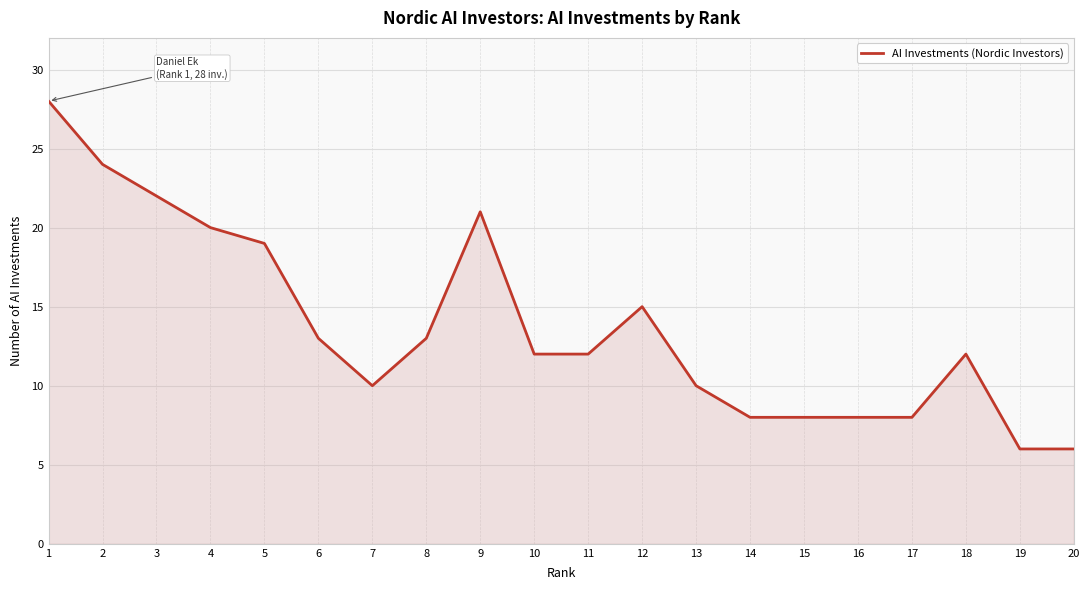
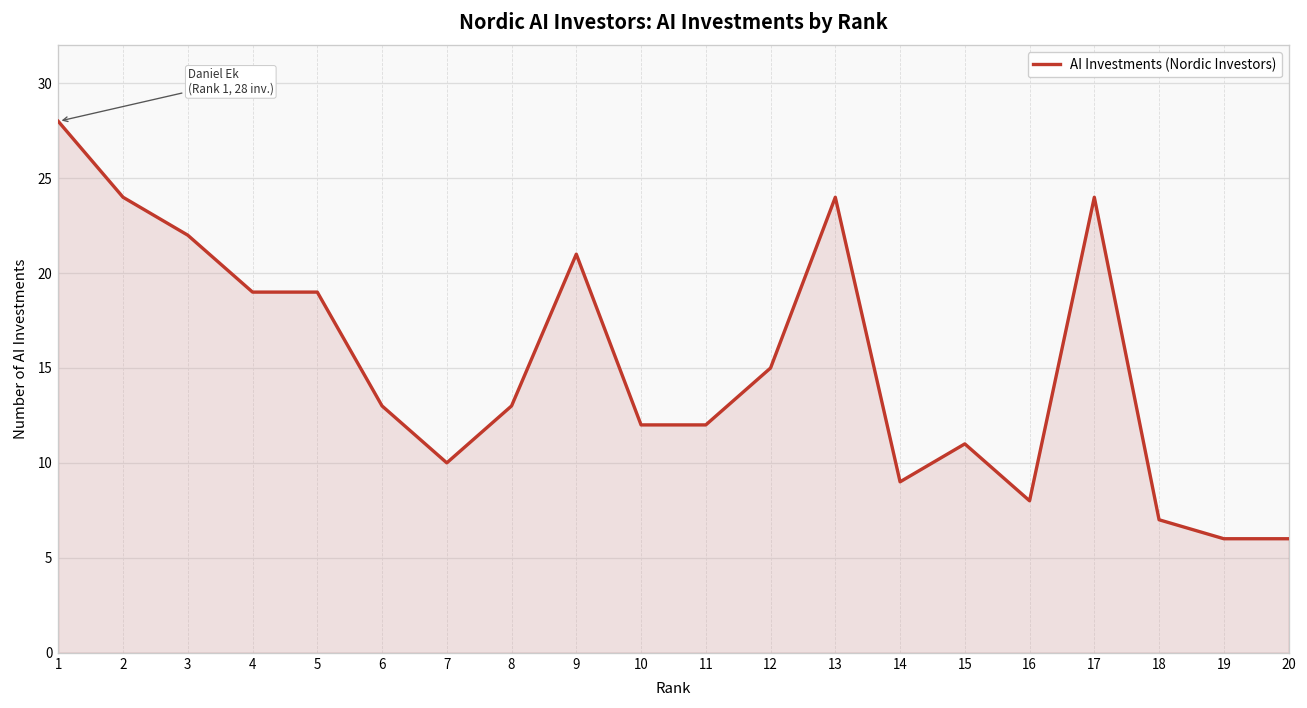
4: 20 -> 19
13: 10 -> 24
14: 8 -> 9
15: 8 -> 11
17: 8 -> 24
18: 12 -> 7
